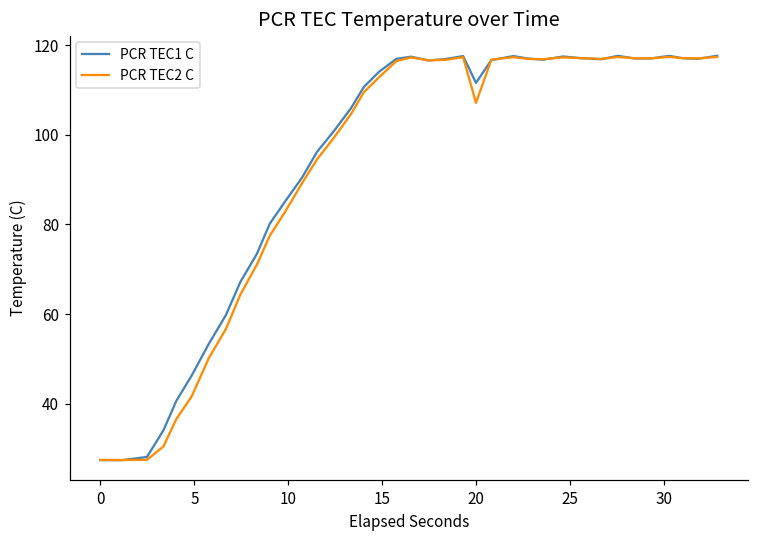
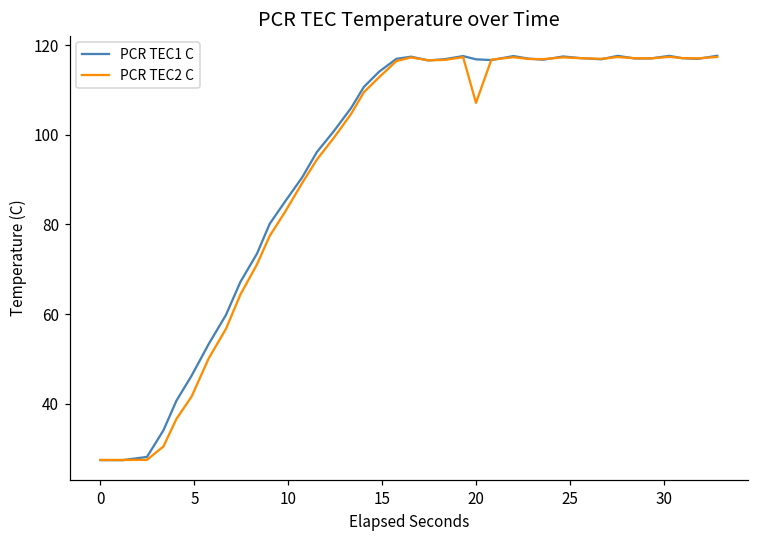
PCR TEC1 C, 20: 112 -> 117
